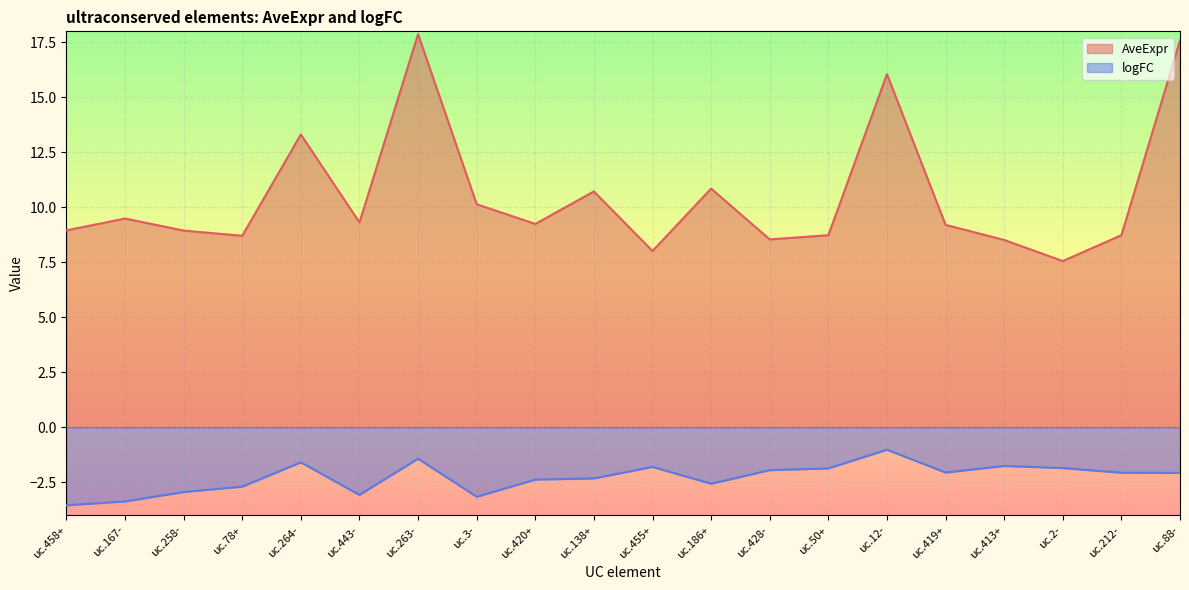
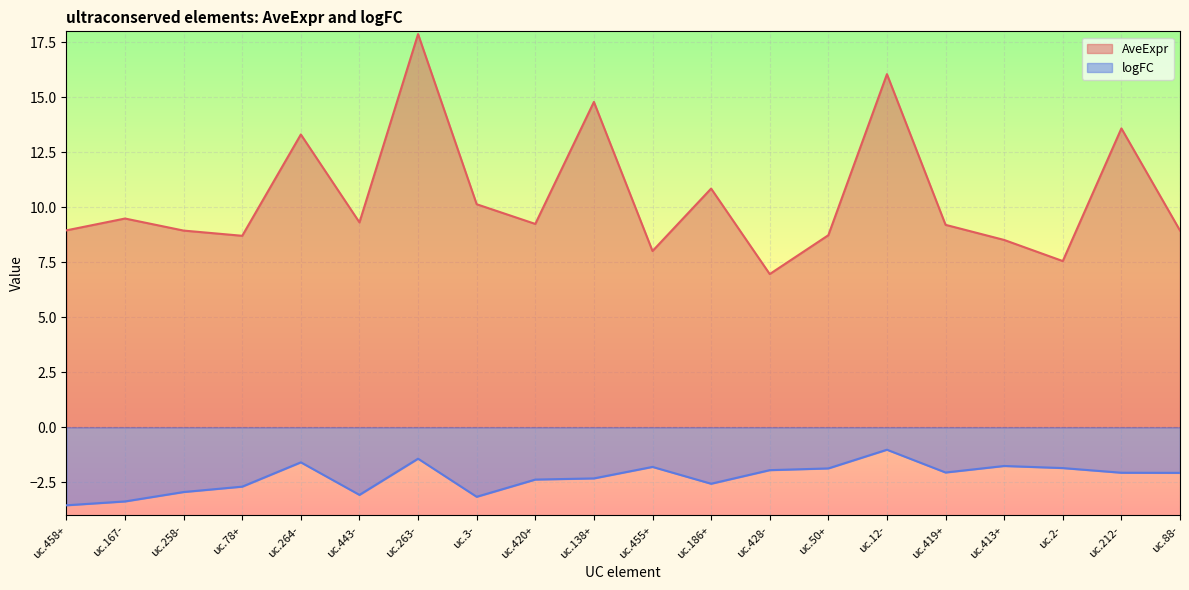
AveExpr, uc.138+: 10.7 -> 14.8
AveExpr, uc.428-: 8.5 -> 7.0
AveExpr, uc.212-: 8.7 -> 13.6
AveExpr, uc.88-: 17.6 -> 8.9
